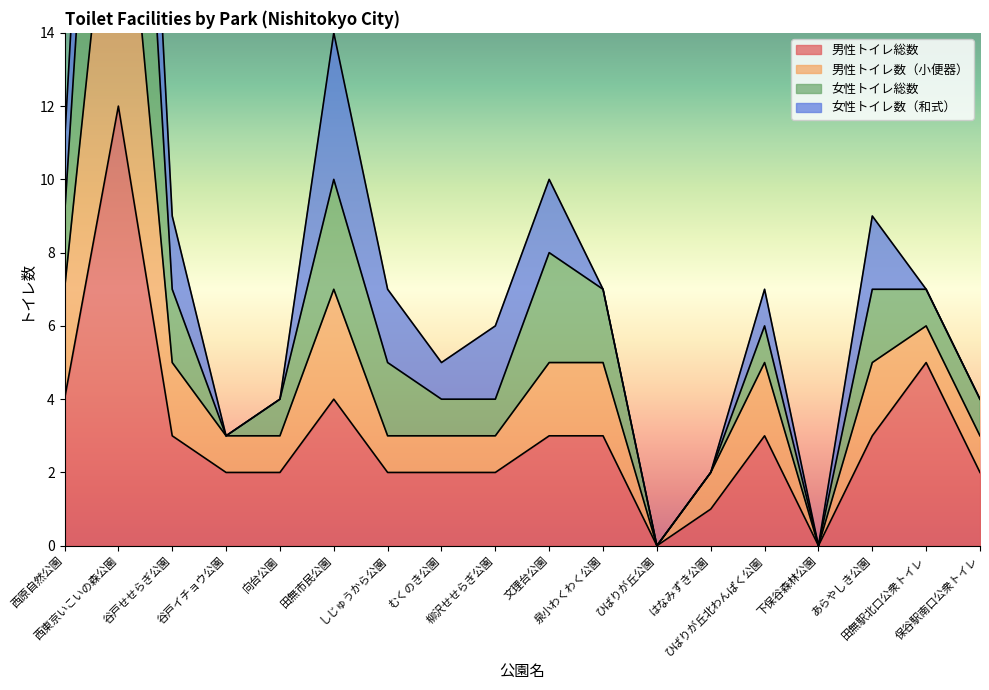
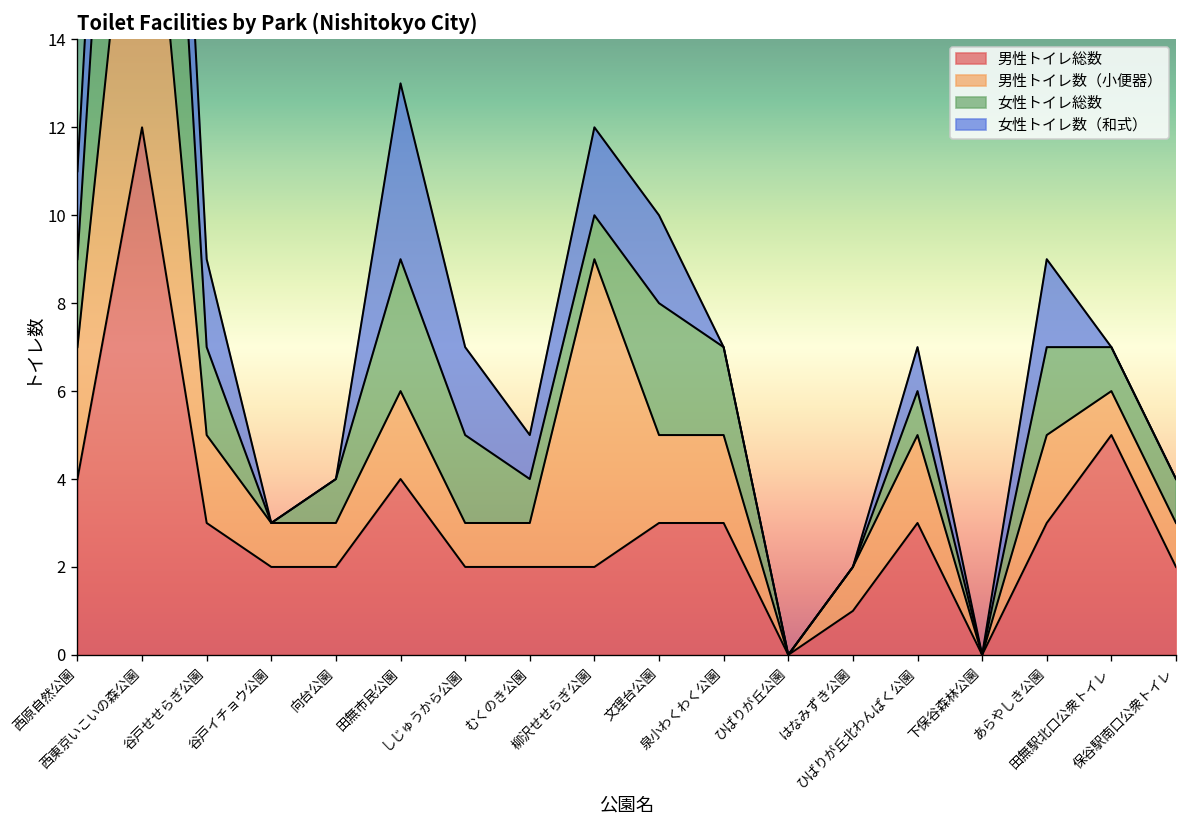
男性トイレ数（小便器）, 田無市民公園: 3 -> 2
男性トイレ数（小便器）, 柳沢せせらぎ公園: 1 -> 7
